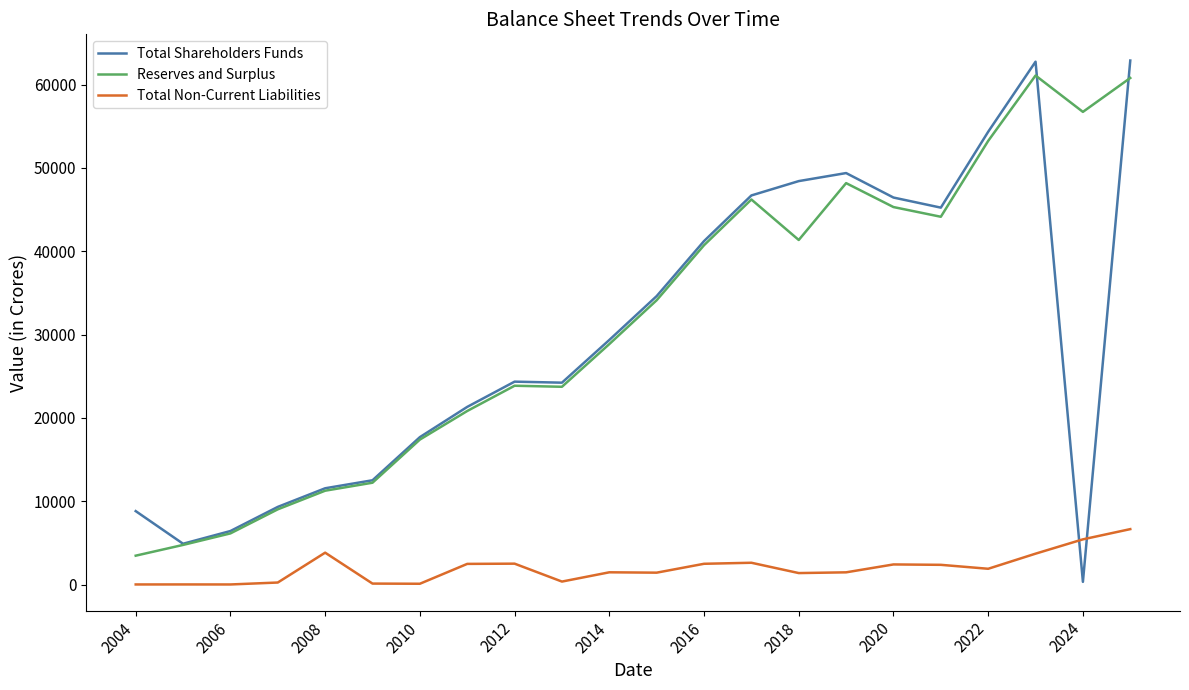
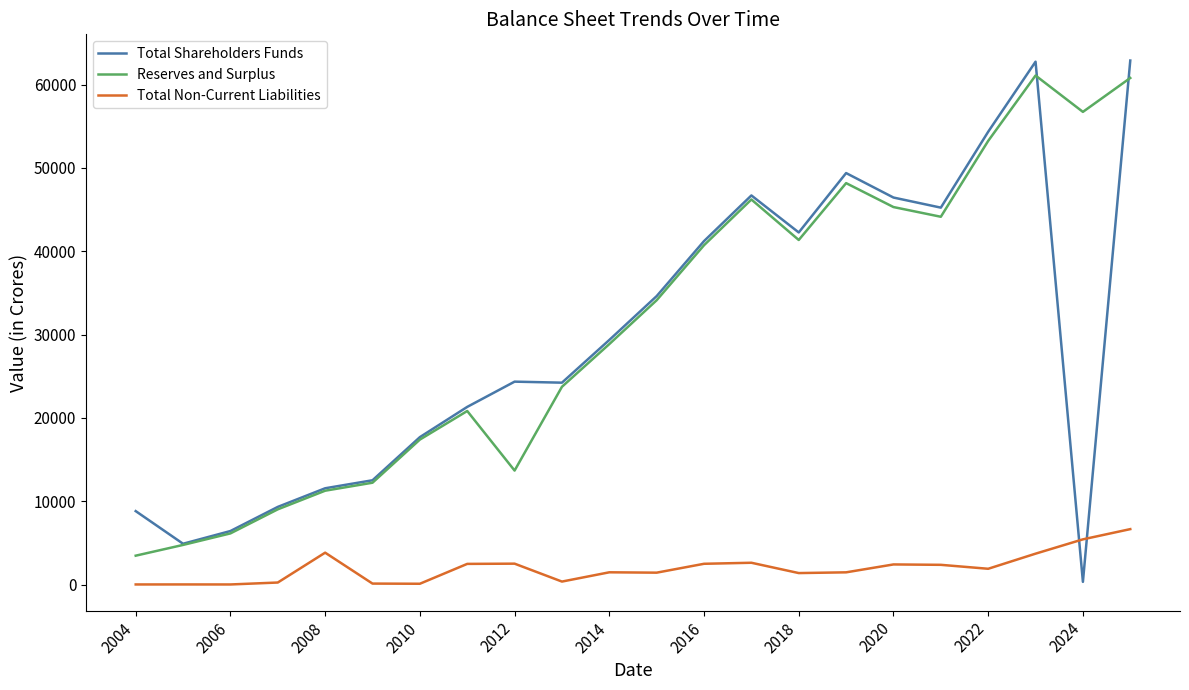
Reserves and Surplus, 2012: 24000 -> 14000
Total Shareholders Funds, 2018: 48000 -> 42000
